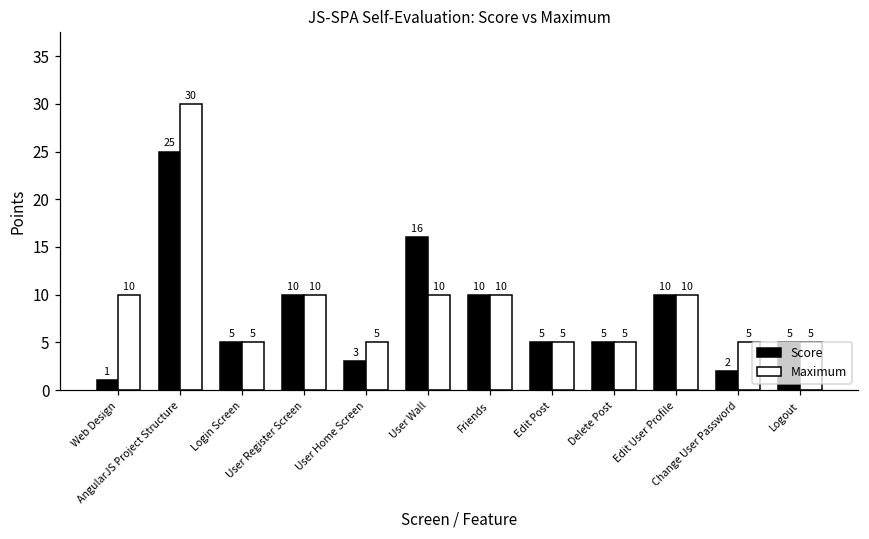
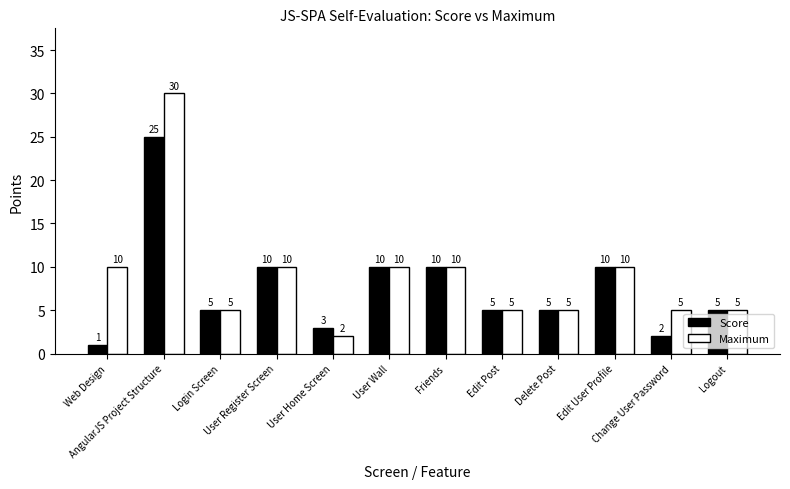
Maximum, User Home Screen: 5 -> 2
Score, User Wall: 16 -> 10
